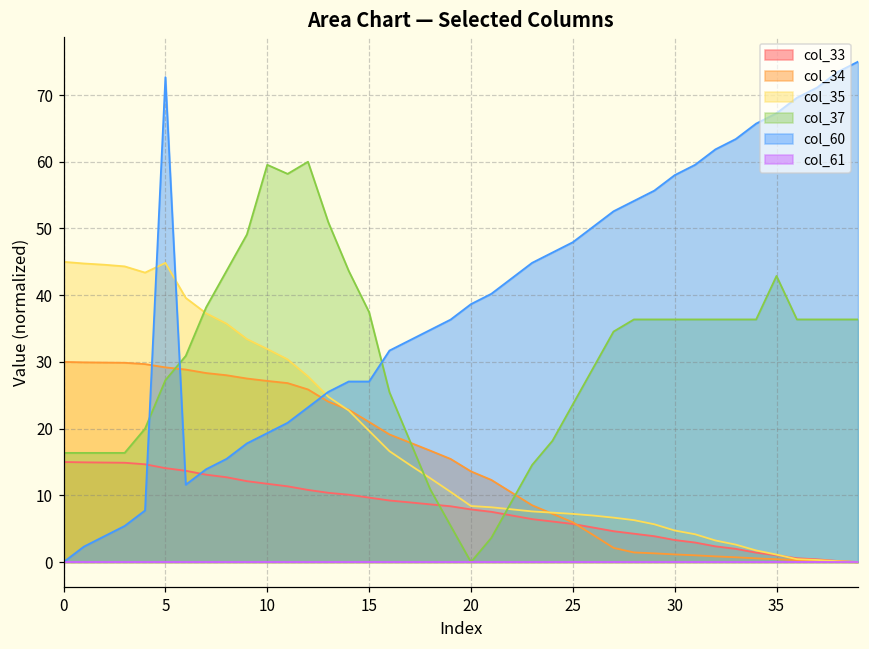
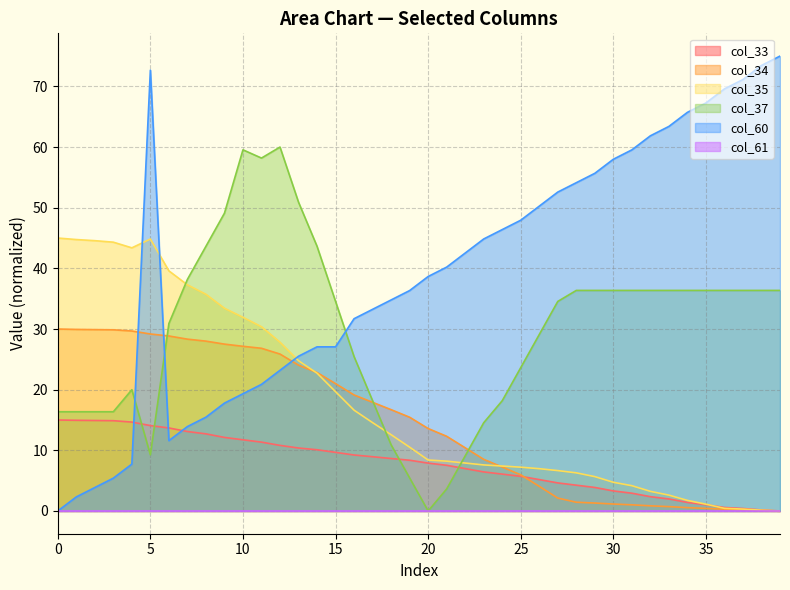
col_37, 5: 27 -> 9
col_37, 15: 37 -> 35
col_37, 35: 43 -> 36
